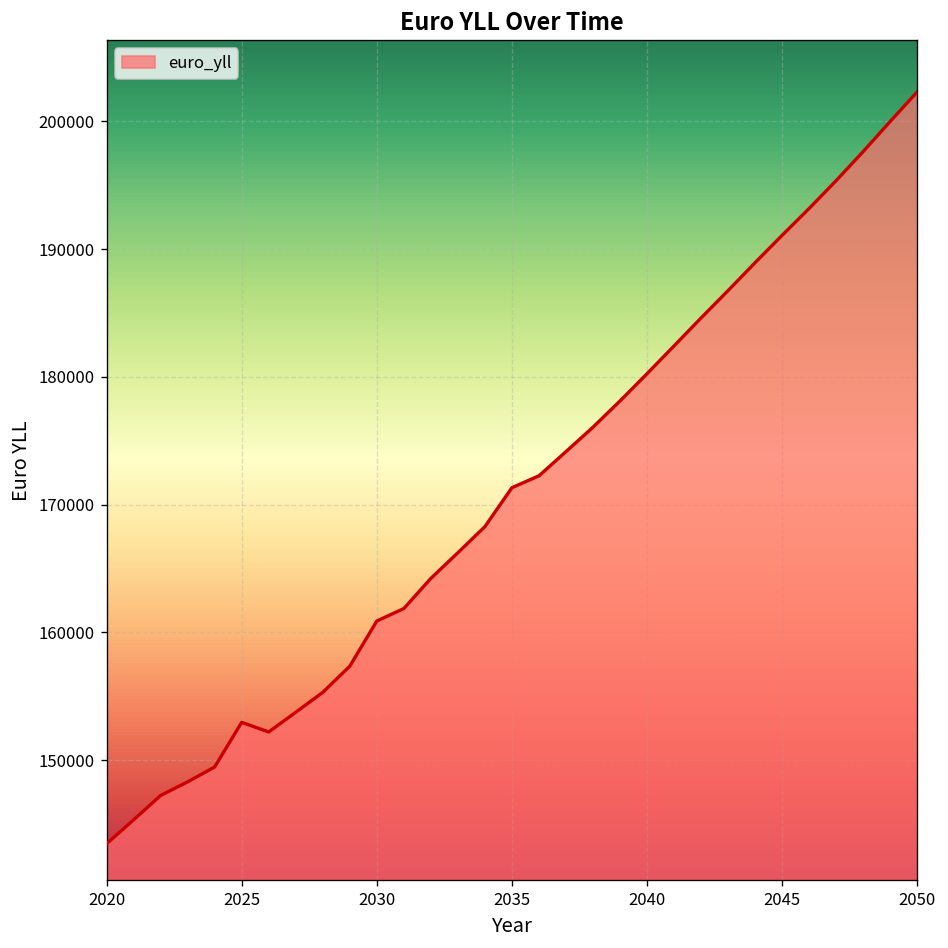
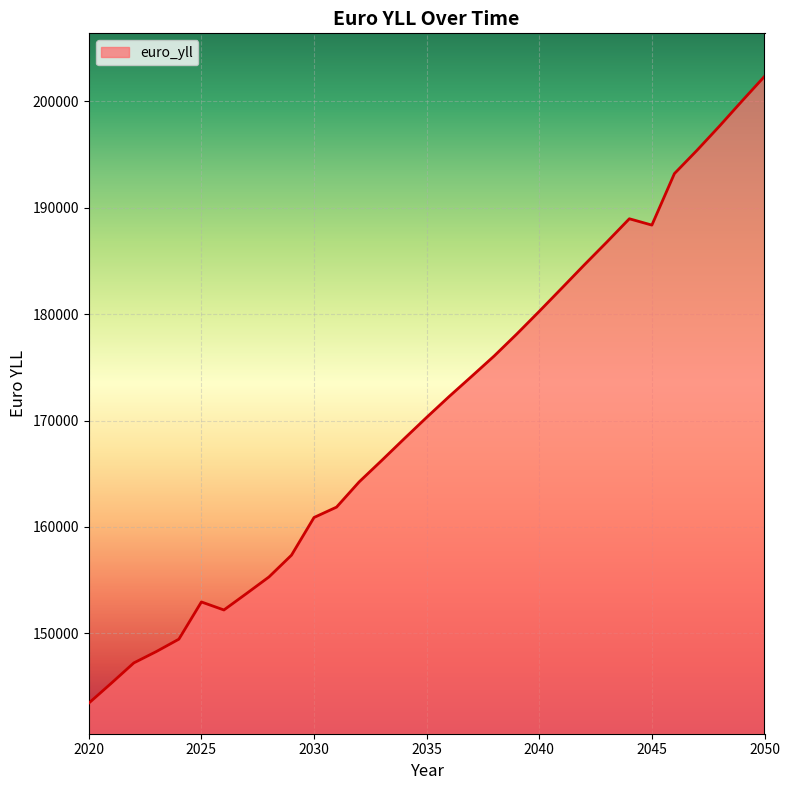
2035: 171300 -> 170300
2045: 191100 -> 188400
